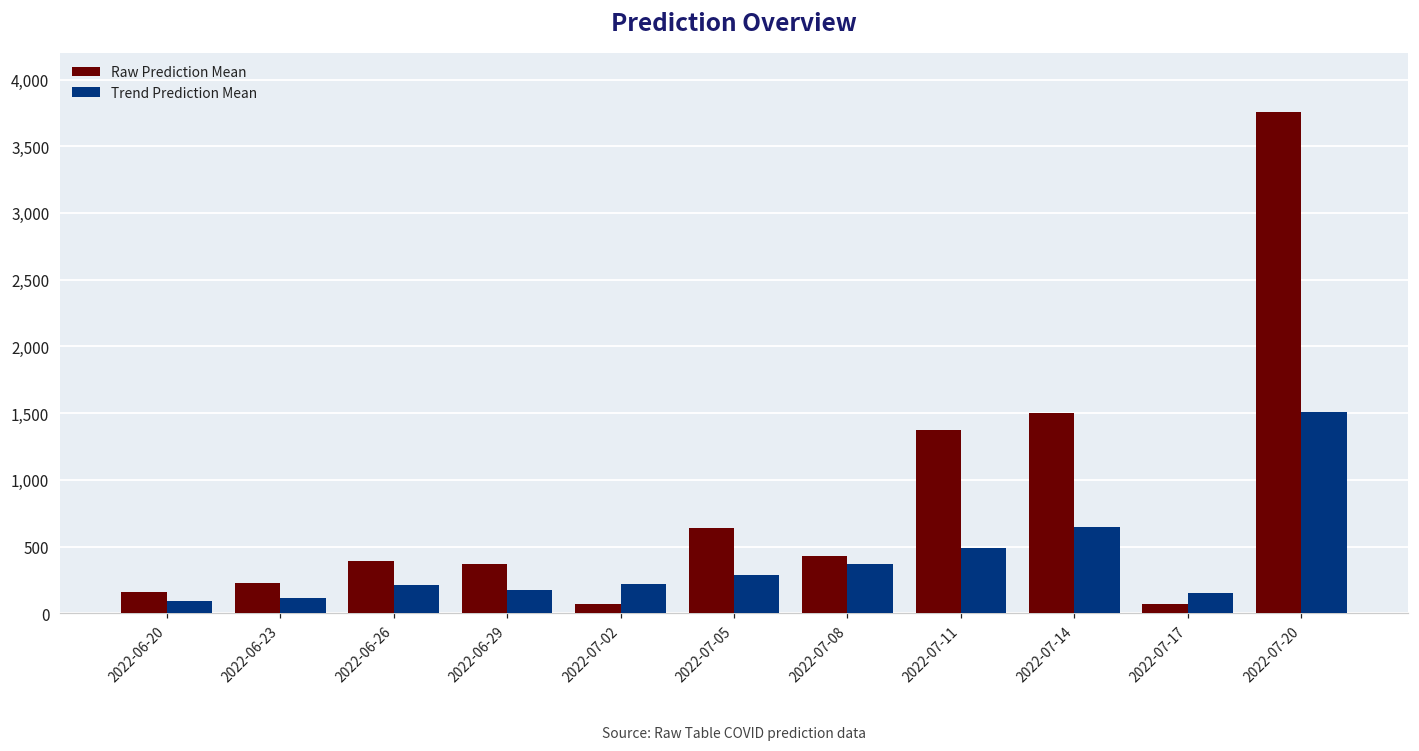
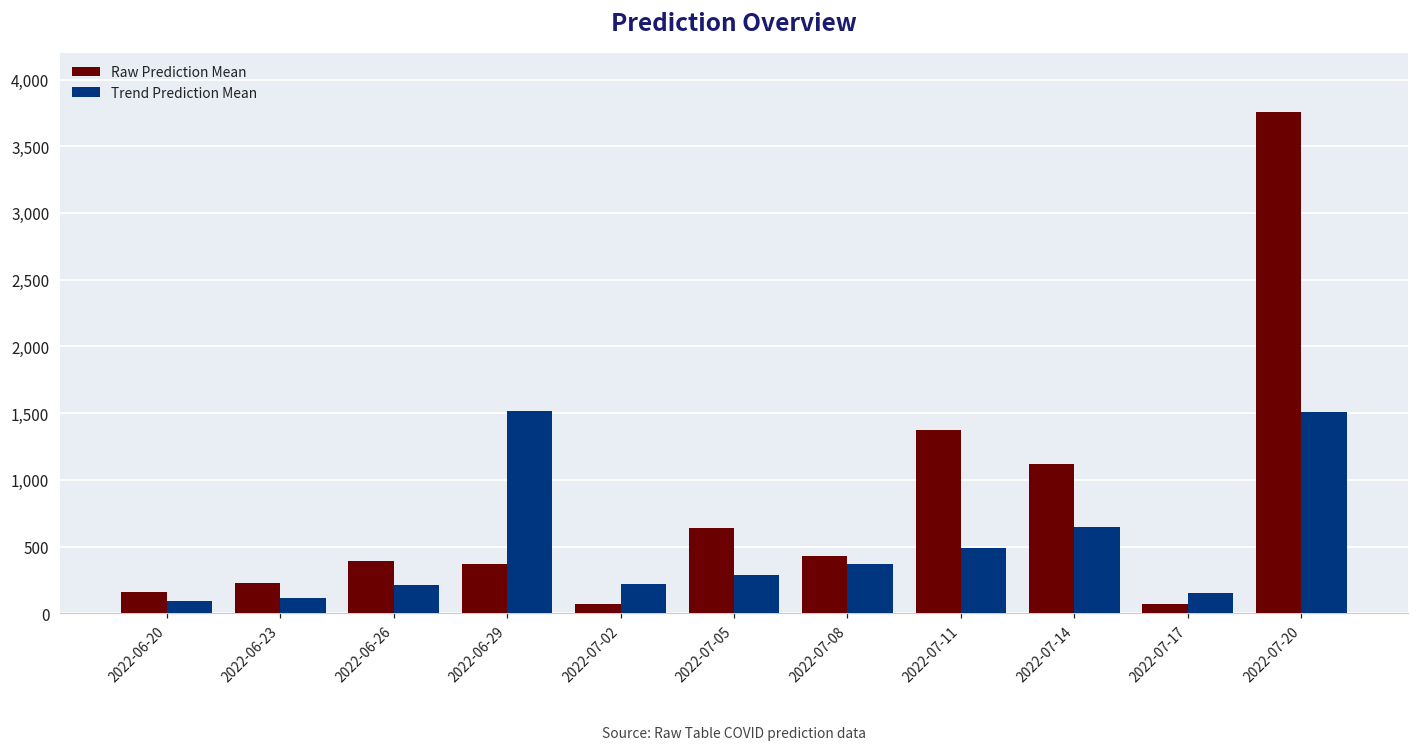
Trend Prediction Mean, 2022-06-29: 180 -> 1,520
Raw Prediction Mean, 2022-07-14: 1,500 -> 1,120
